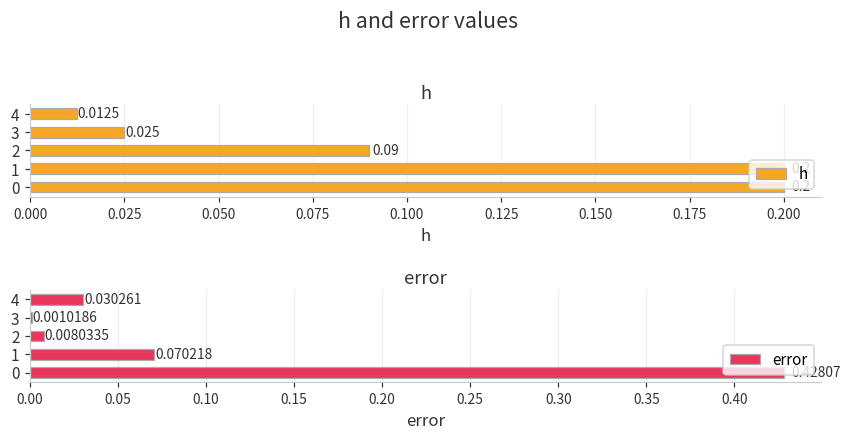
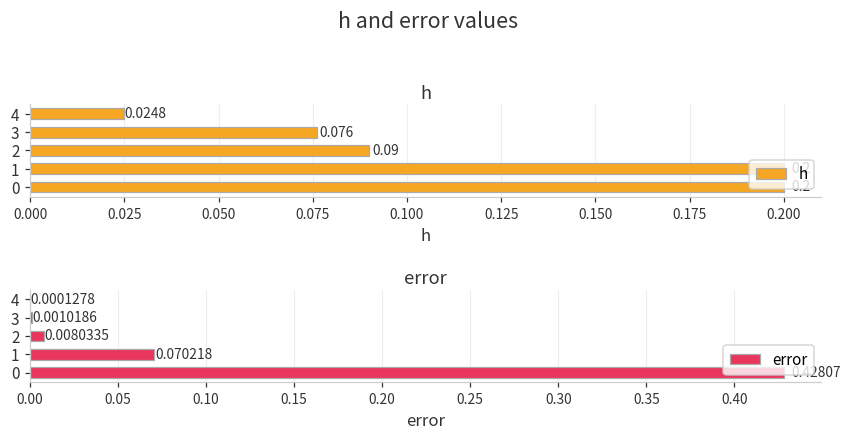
h, 4: 0.0125 -> 0.0248
h, 3: 0.025 -> 0.076
error, 4: 0.030261 -> 0.0001278
